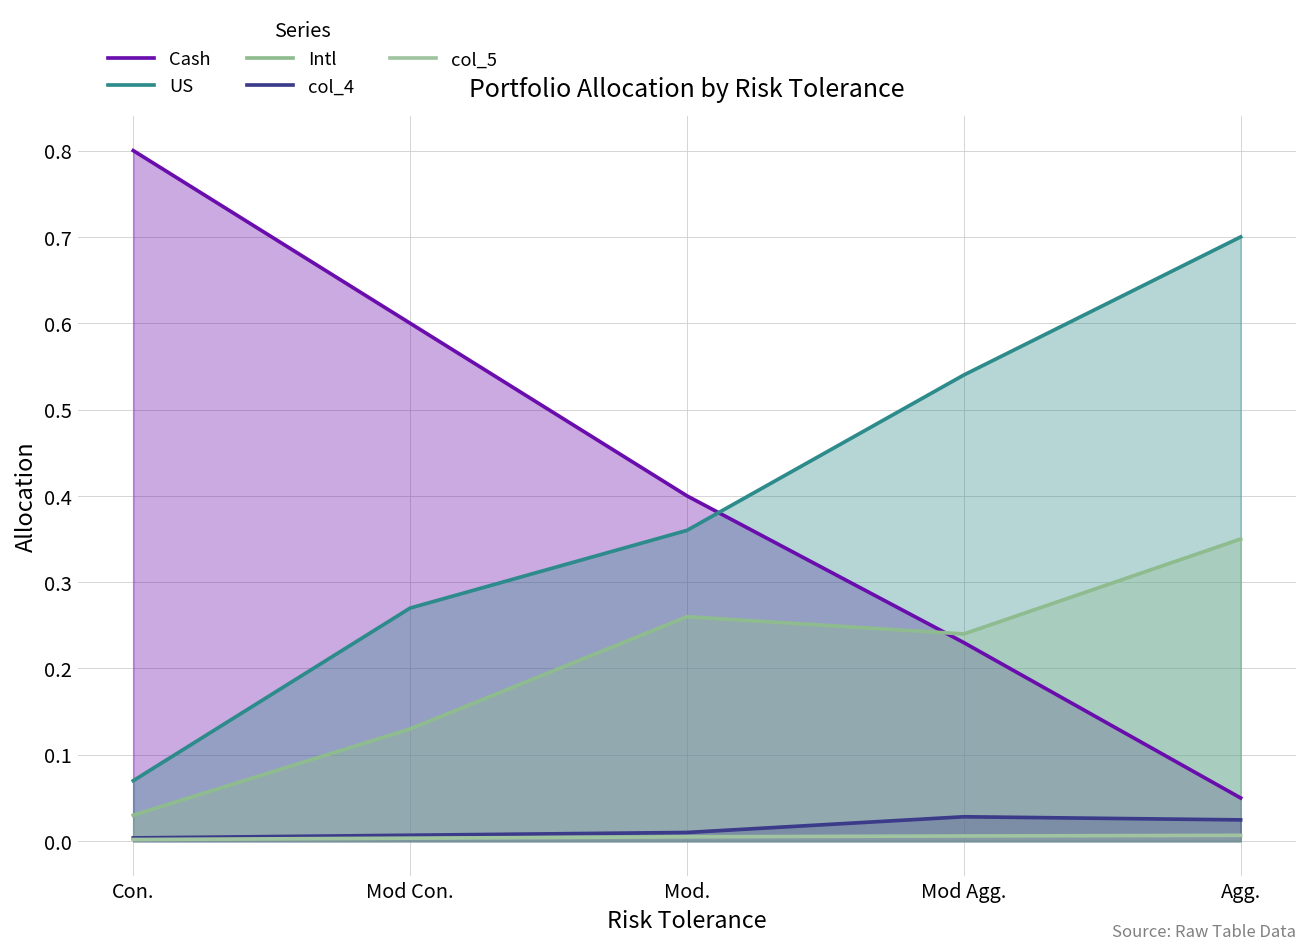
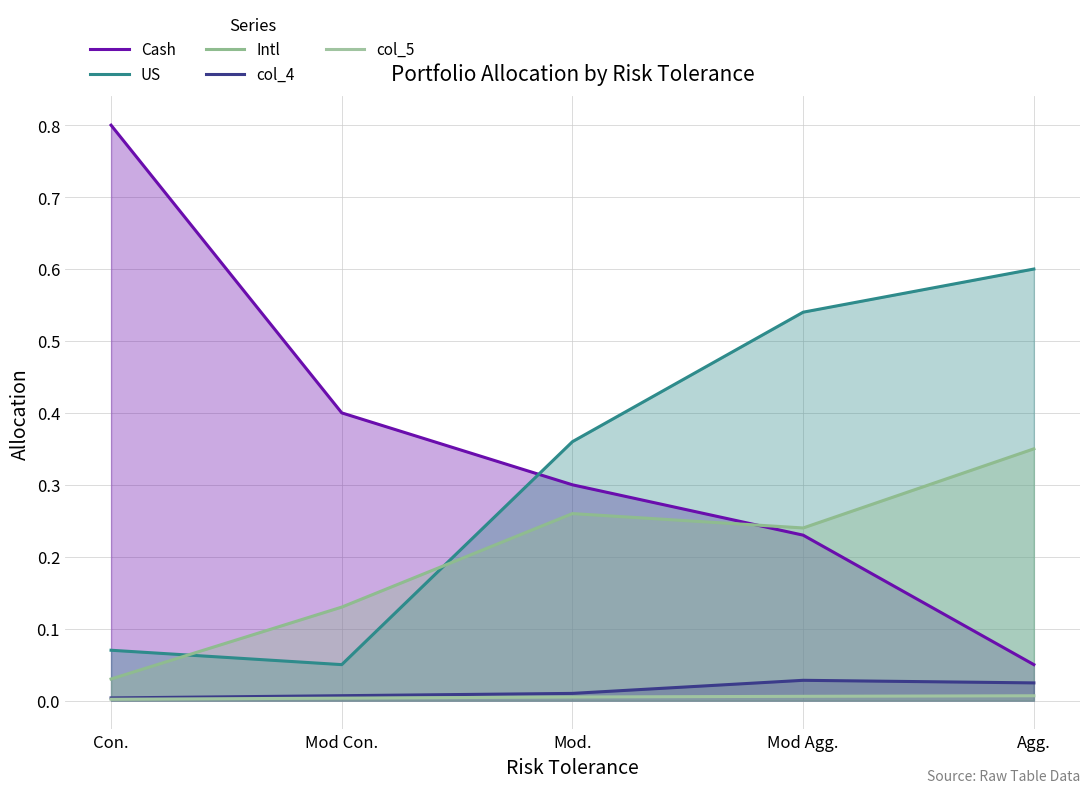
Cash, Mod Con.: 0.6 -> 0.4
US, Mod Con.: 0.27 -> 0.05
Cash, Mod.: 0.4 -> 0.3
US, Agg.: 0.7 -> 0.6
